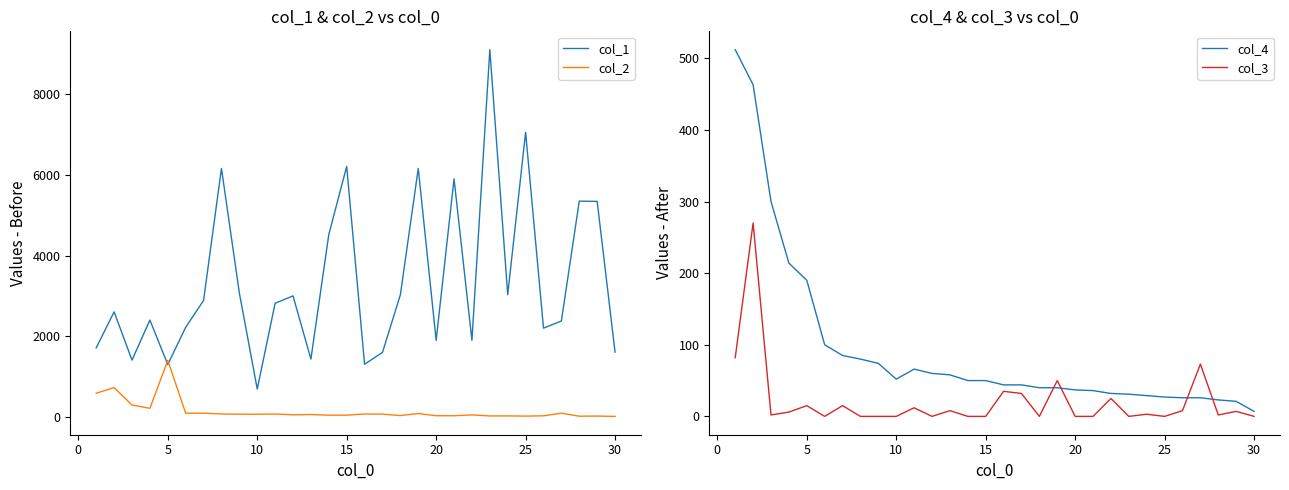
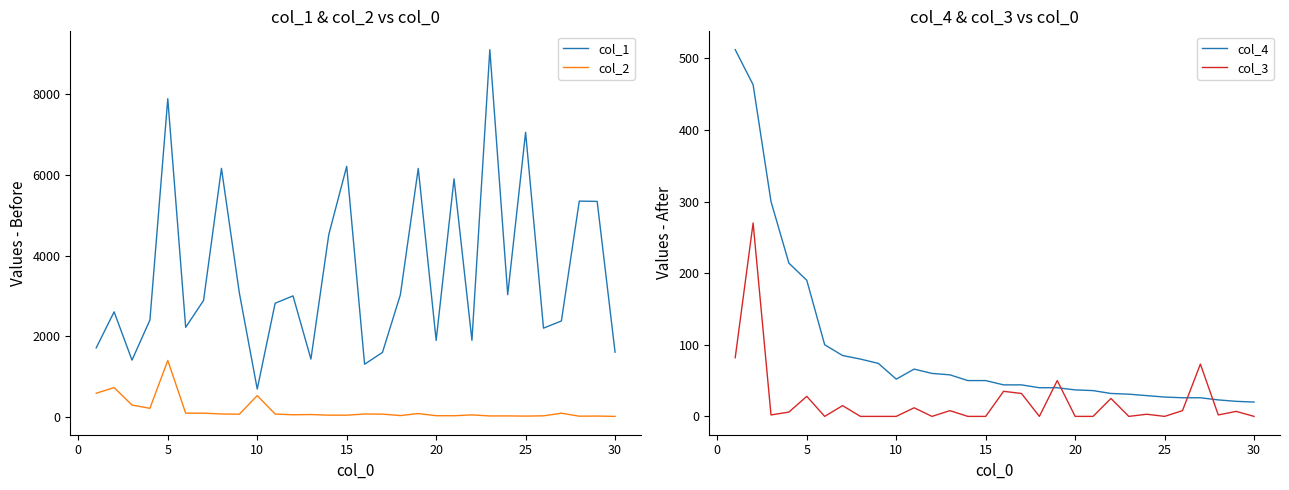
col_1 & col_2 vs col_0, col_1, 5: 1300 -> 7900
col_1 & col_2 vs col_0, col_2, 10: 100 -> 500
col_4 & col_3 vs col_0, col_3, 5: 20 -> 30
col_4 & col_3 vs col_0, col_4, 30: 10 -> 20
